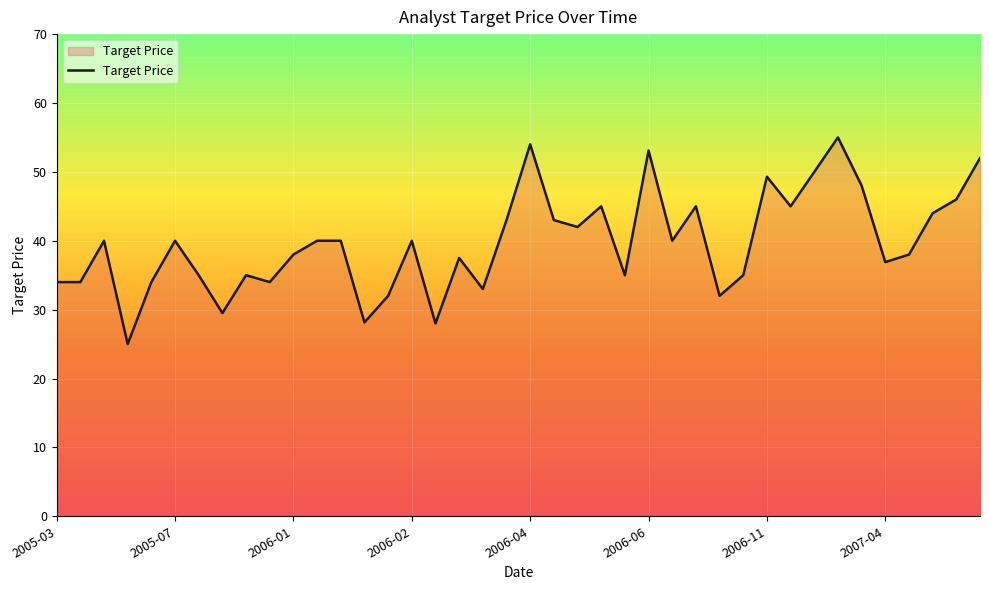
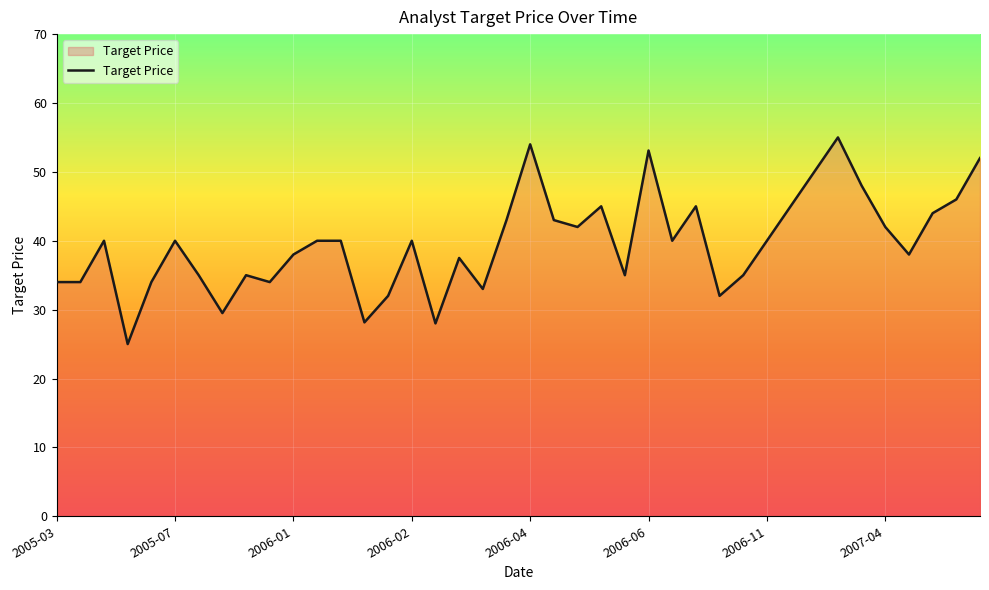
2006-11: 49 -> 40
2007-04: 37 -> 42
